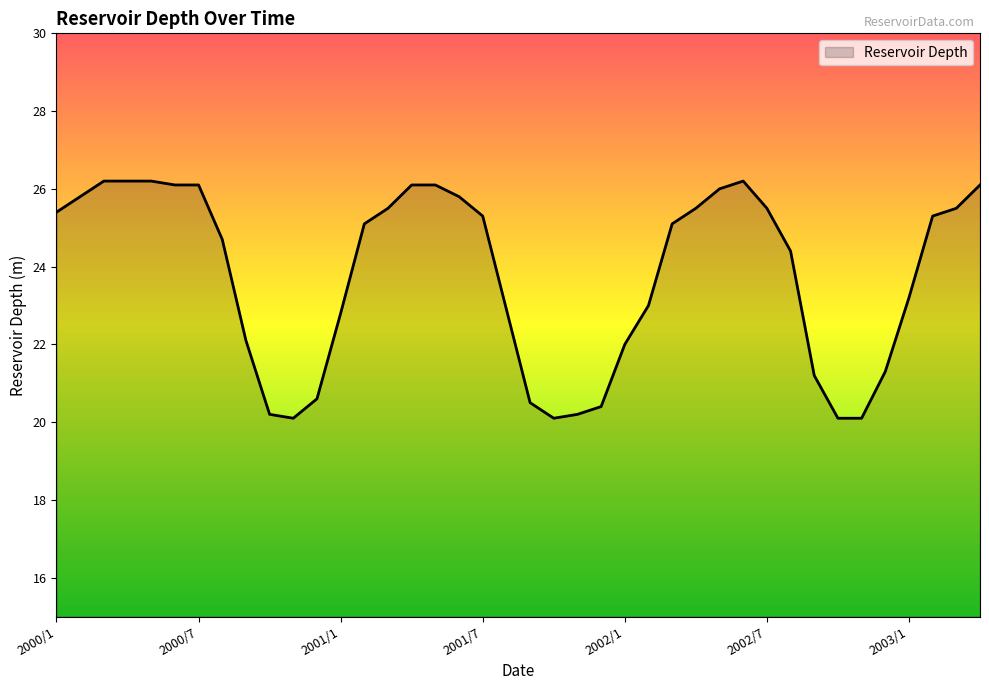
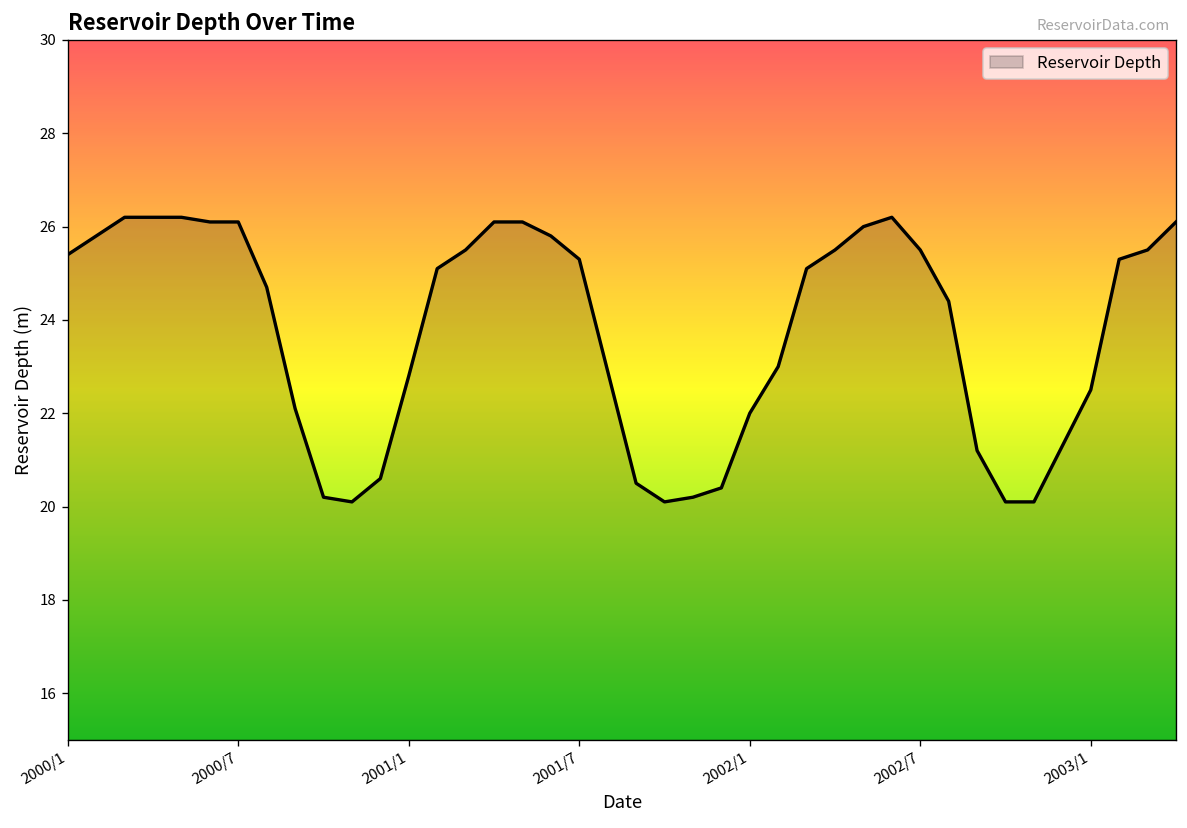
2003/1: 23.2 -> 22.5
